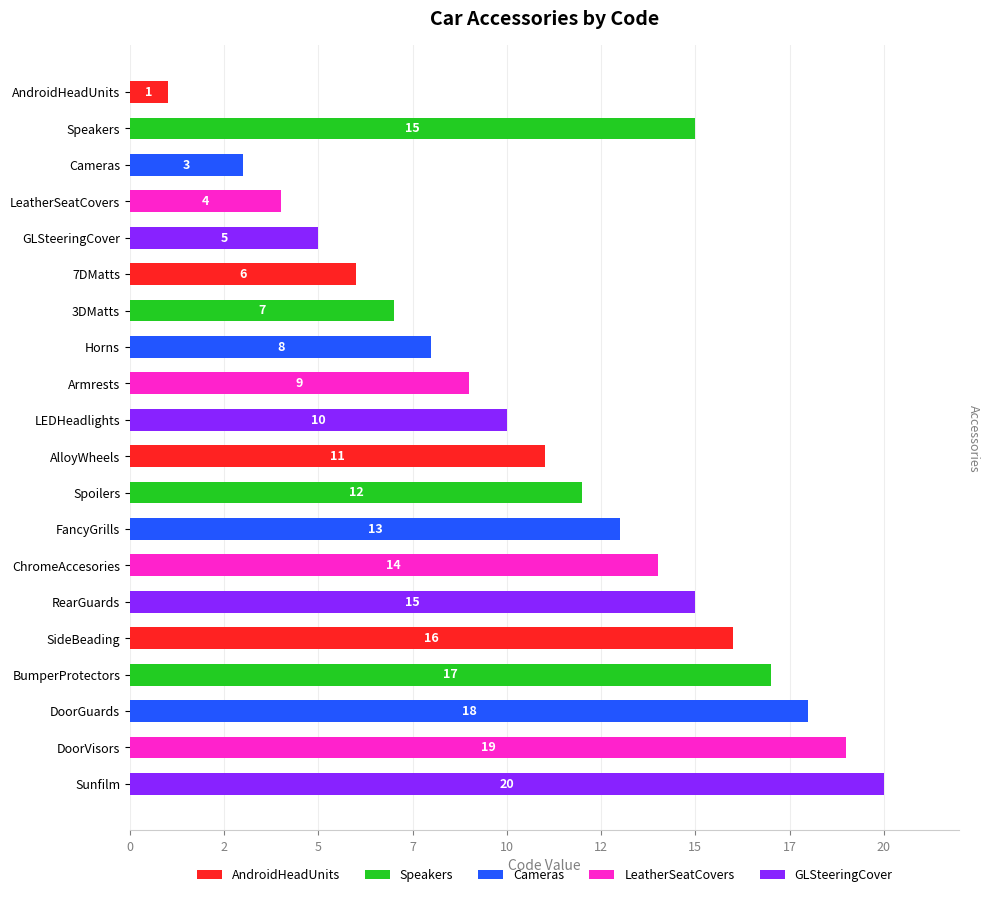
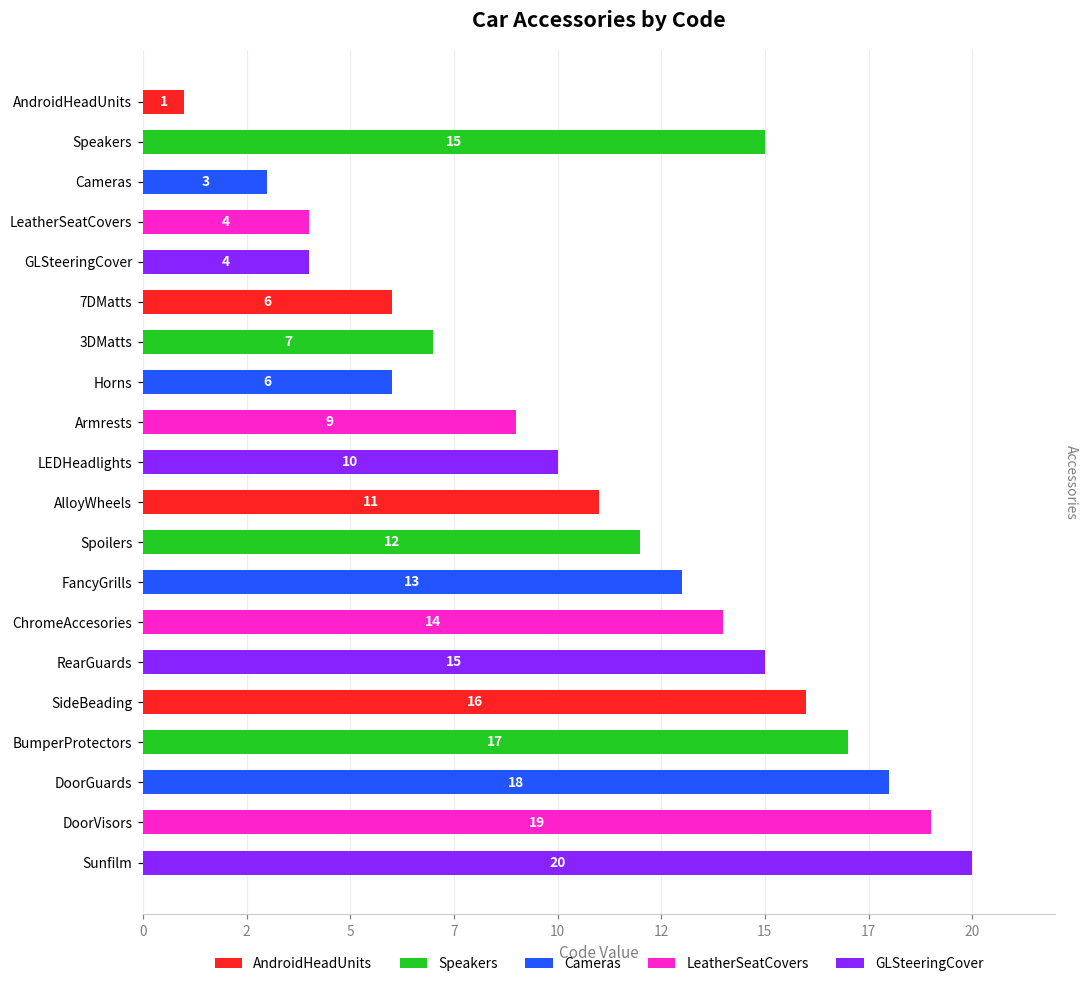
GLSteeringCover: 5 -> 4
Horns: 8 -> 6
